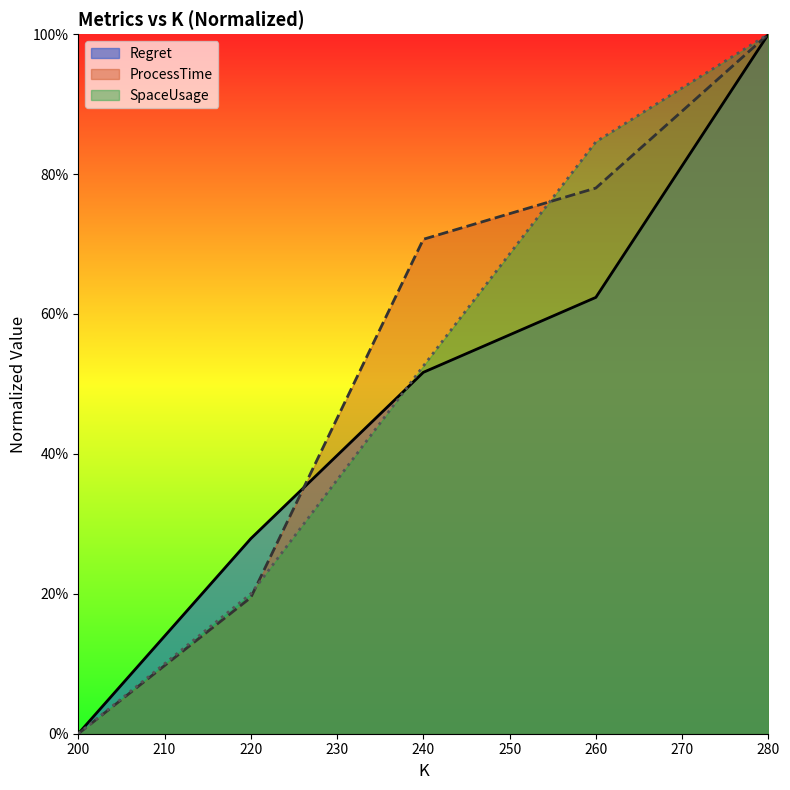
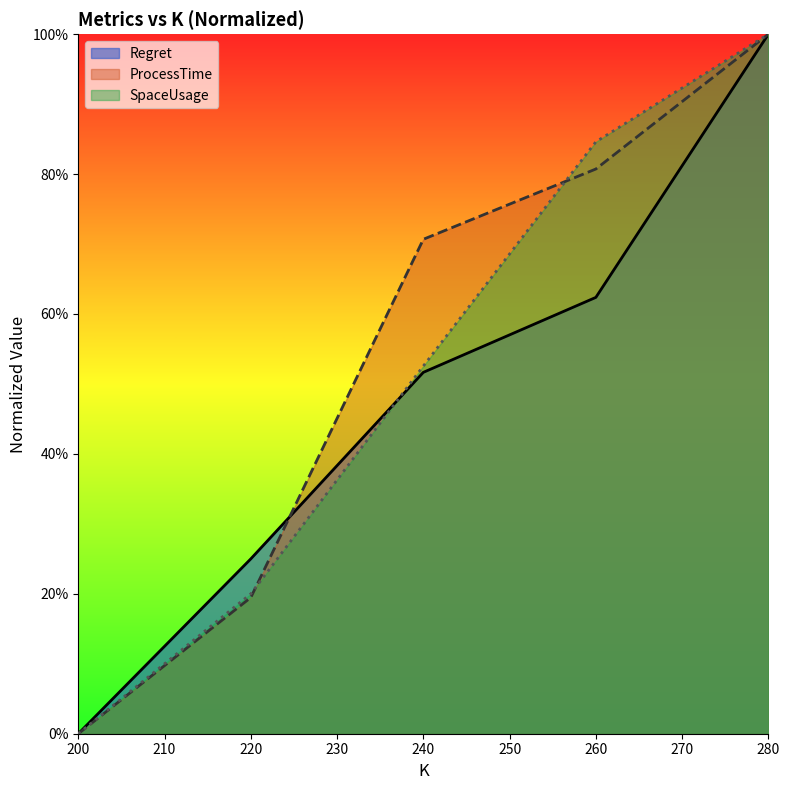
Regret, 220: 28% -> 25%
ProcessTime, 260: 78% -> 81%
